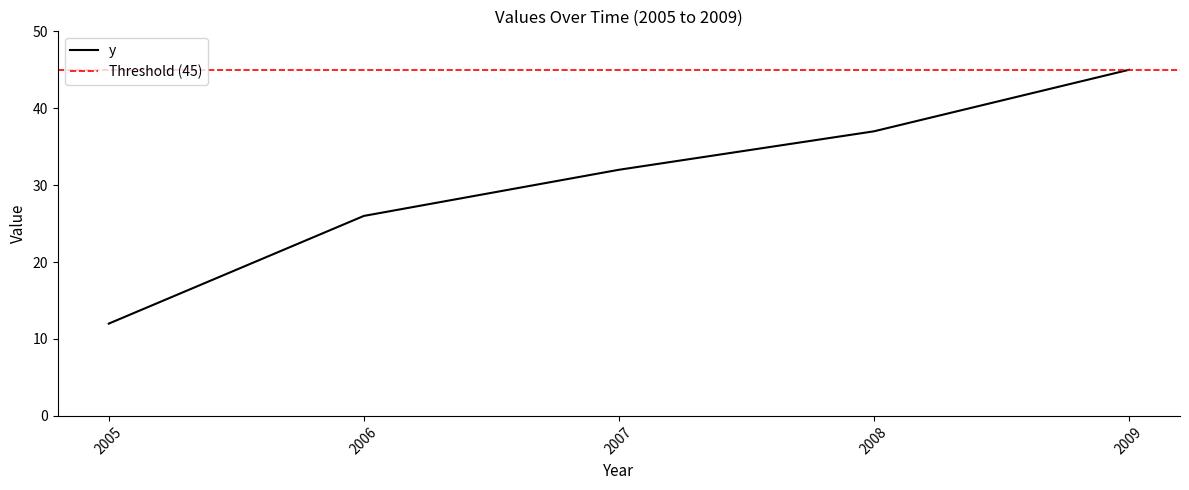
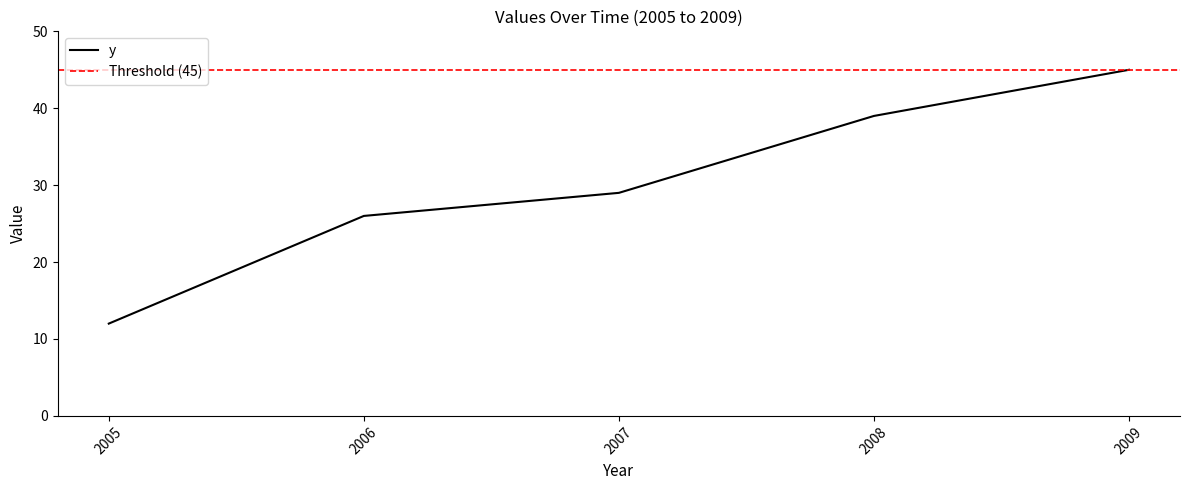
2007: 32 -> 29
2008: 37 -> 39
